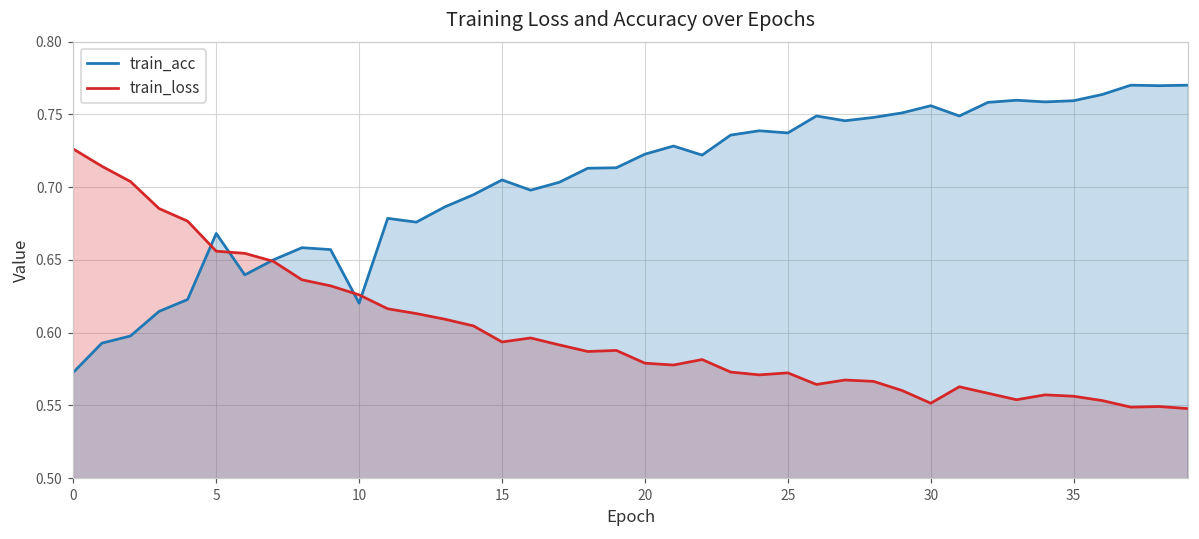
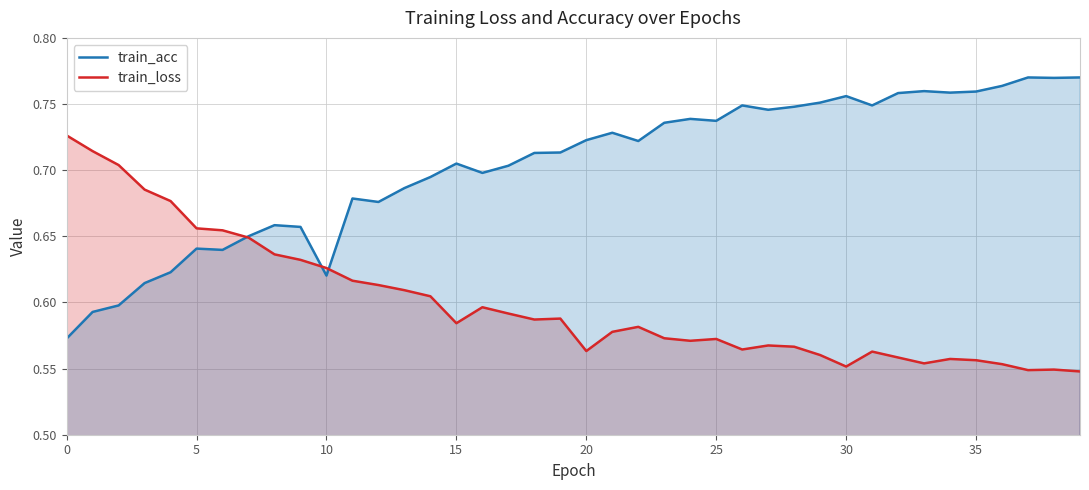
train_acc, 5: 0.668 -> 0.641
train_loss, 15: 0.594 -> 0.584
train_loss, 20: 0.579 -> 0.563
